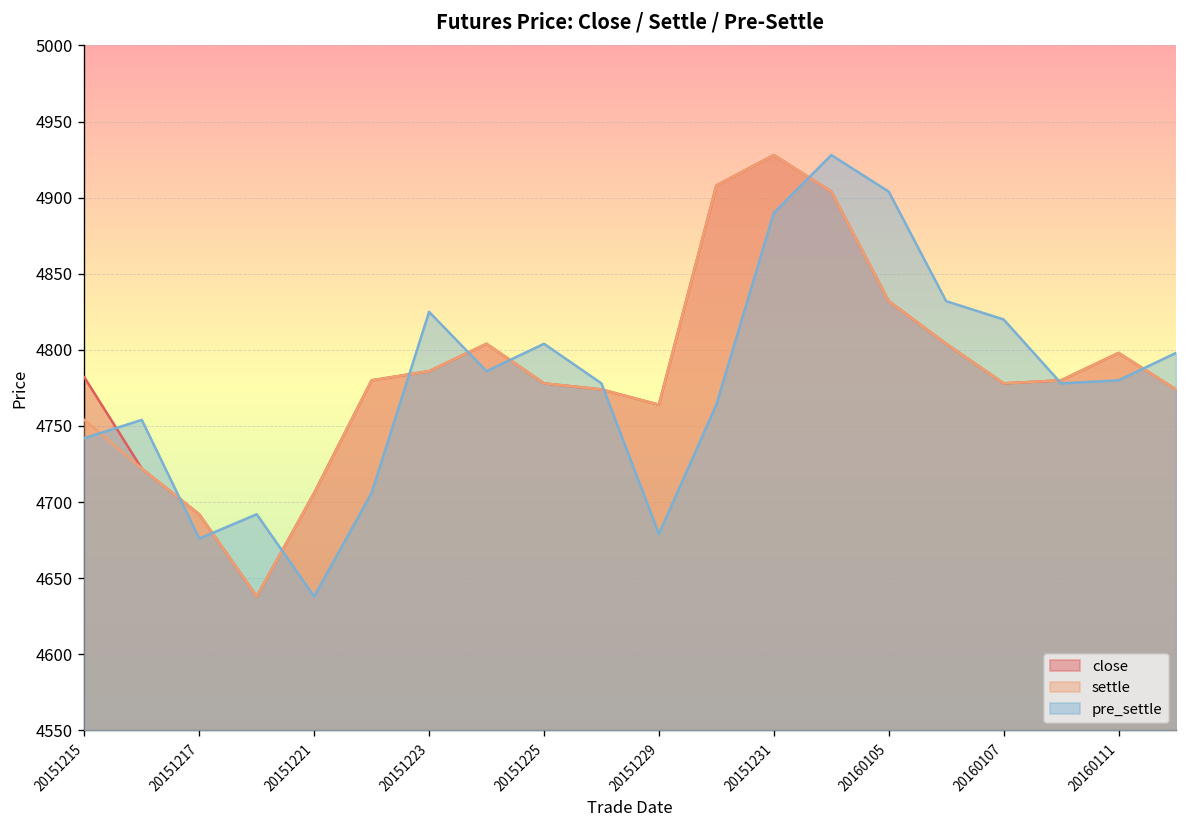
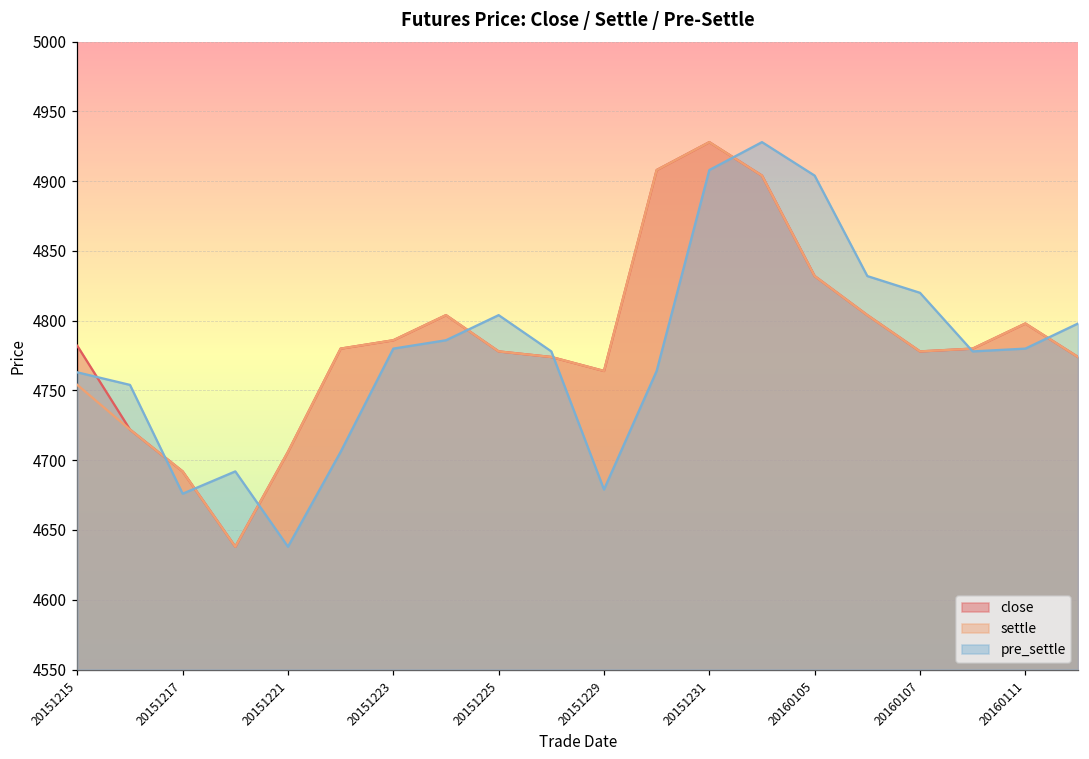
pre_settle, 20151215: 4742 -> 4763
pre_settle, 20151223: 4825 -> 4780
pre_settle, 20151231: 4890 -> 4908
